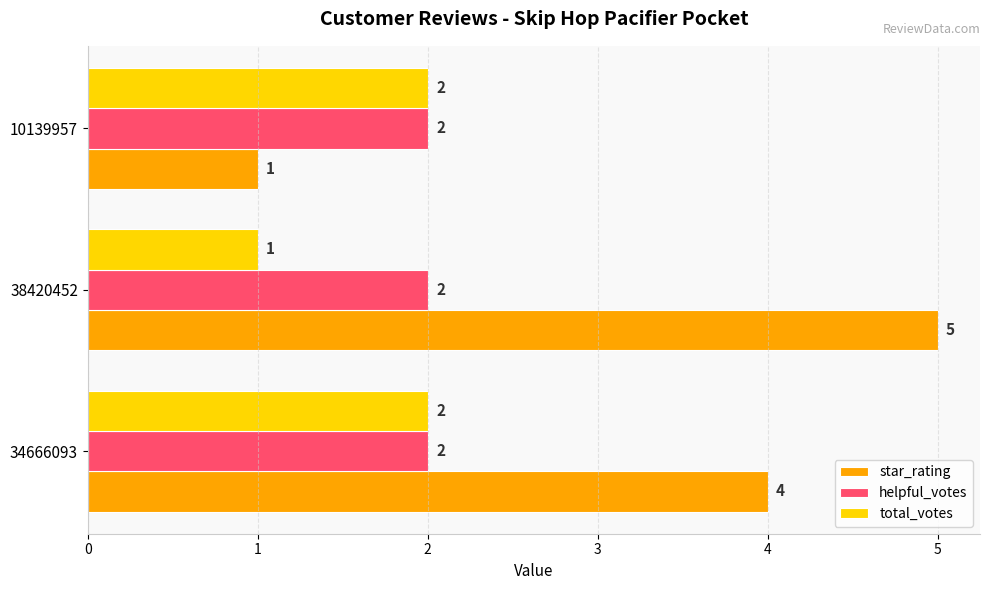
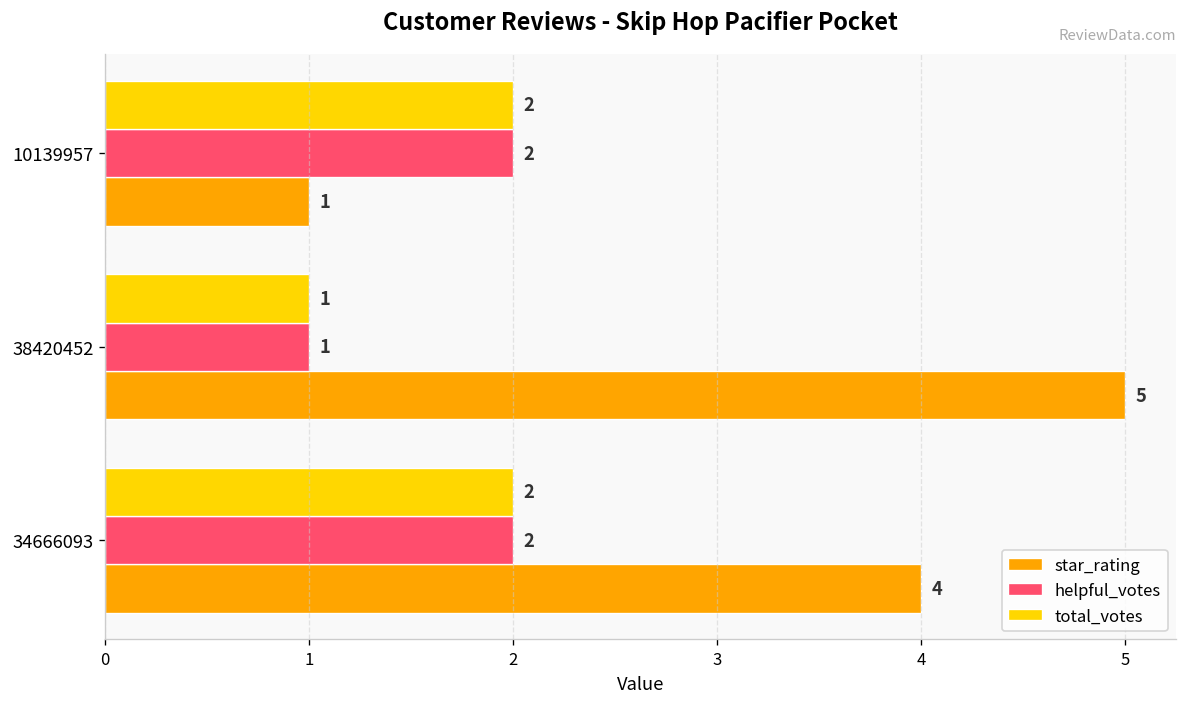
helpful_votes, 38420452: 2 -> 1
